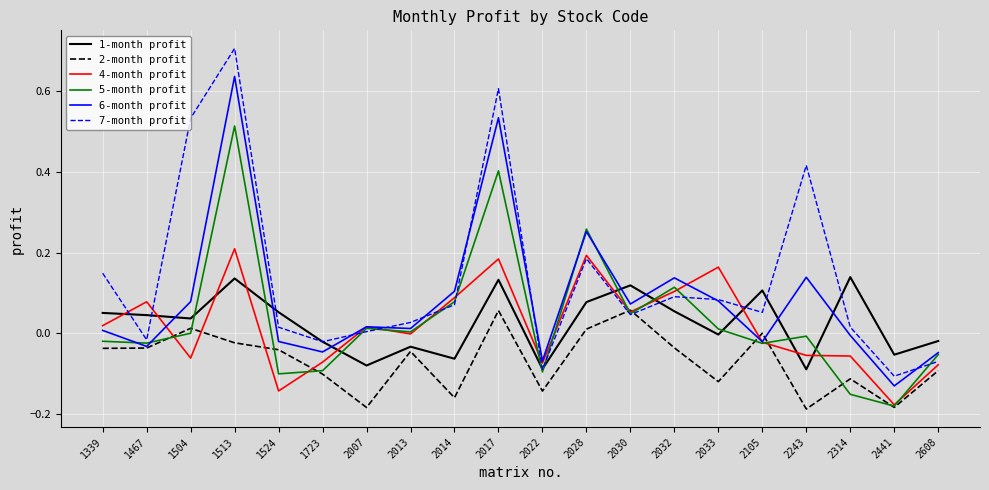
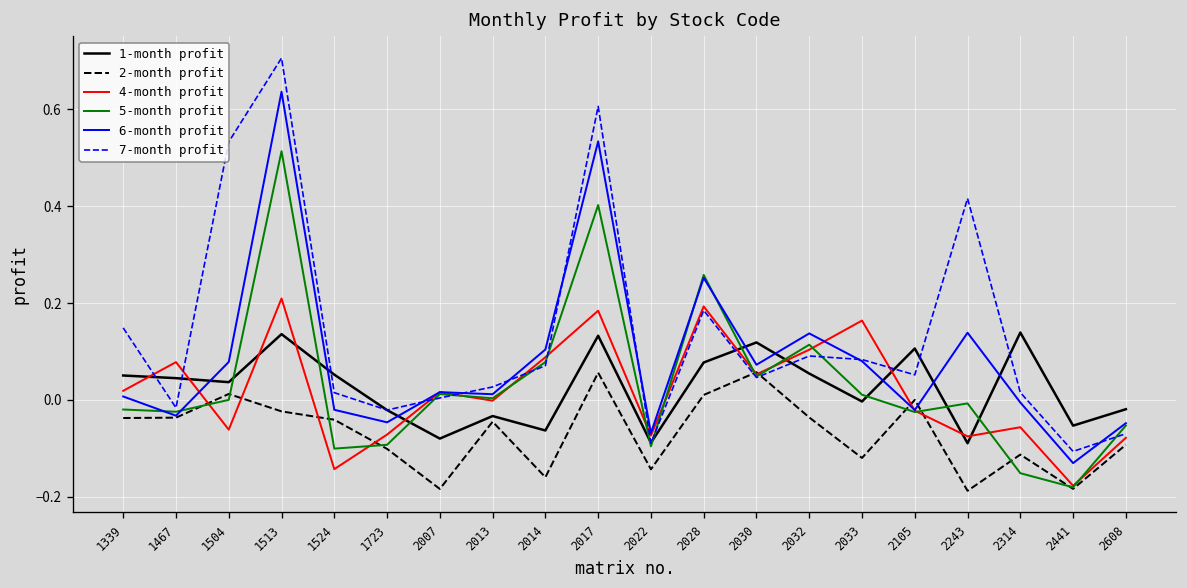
4-month profit, 2243: -0.05 -> -0.08
